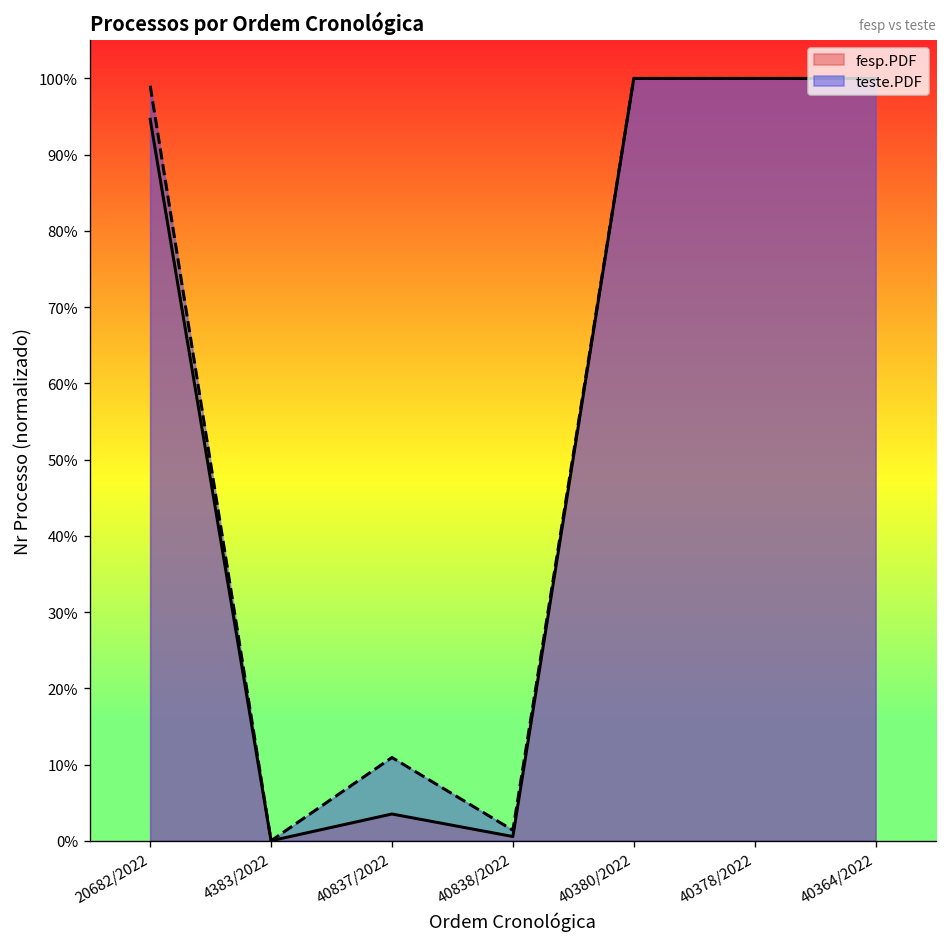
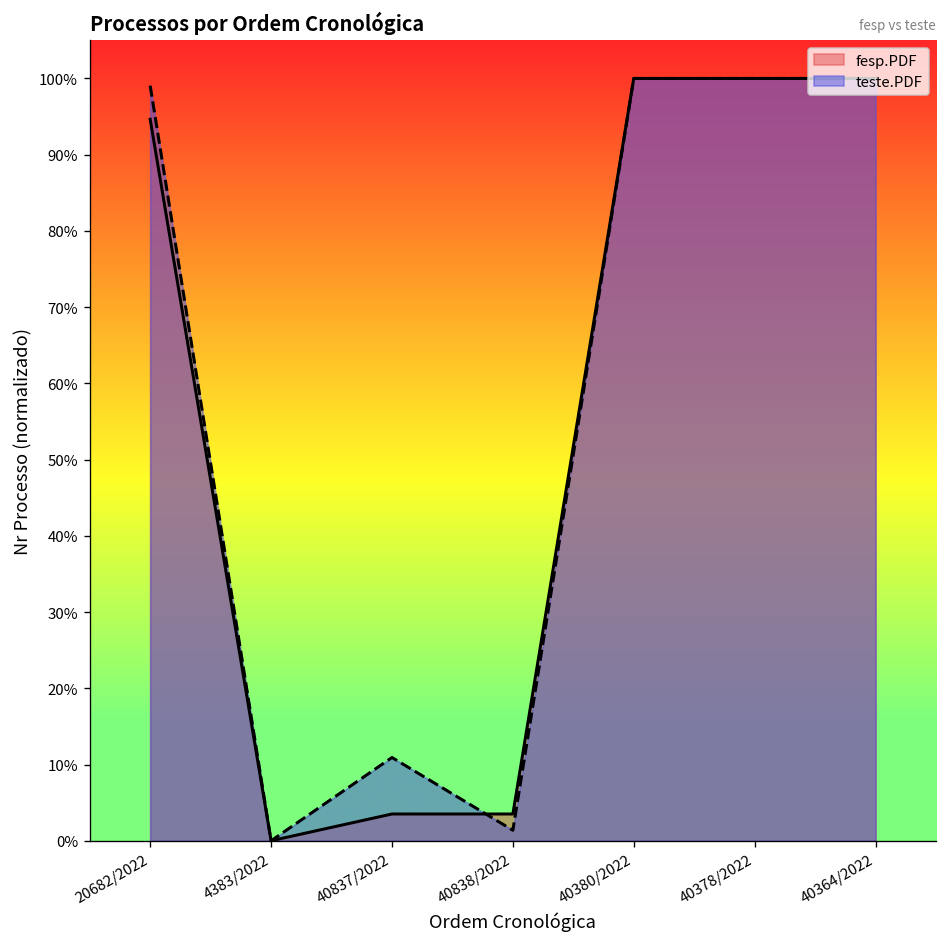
fesp.PDF, 40838/2022: 1% -> 4%
